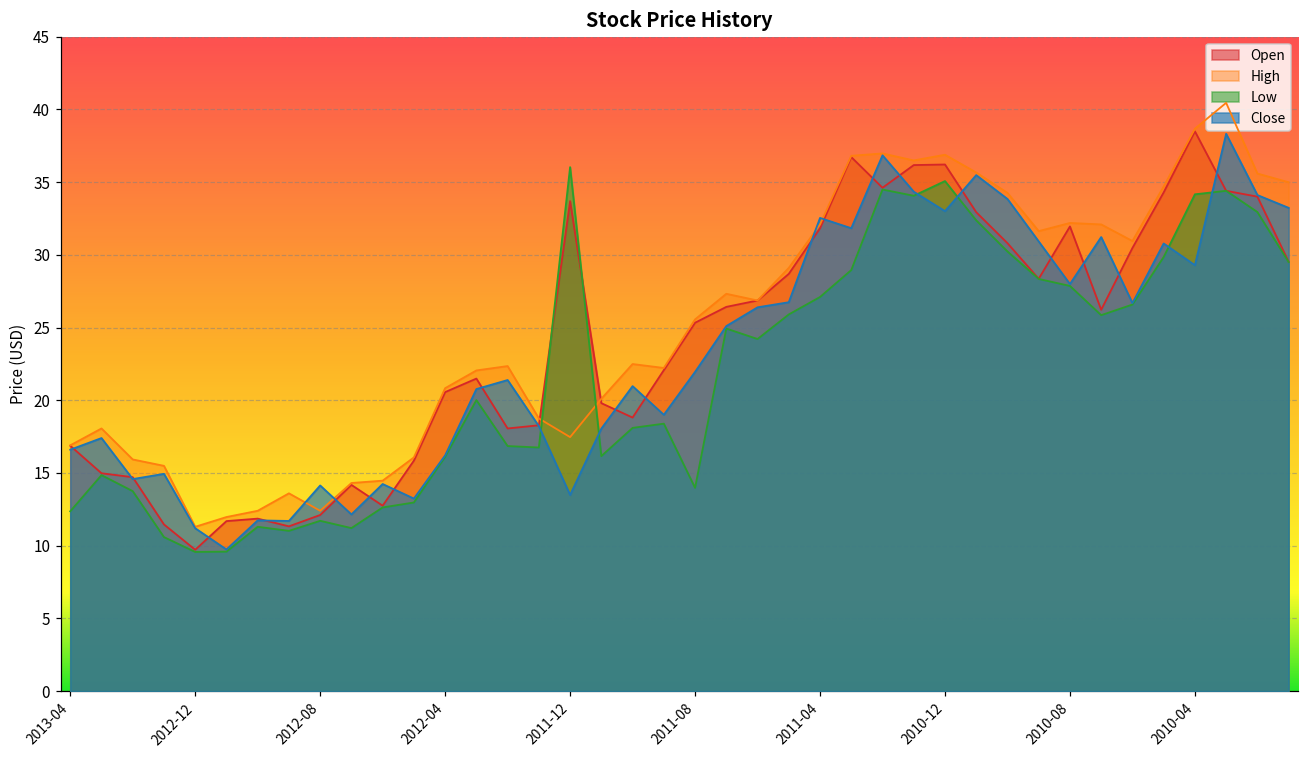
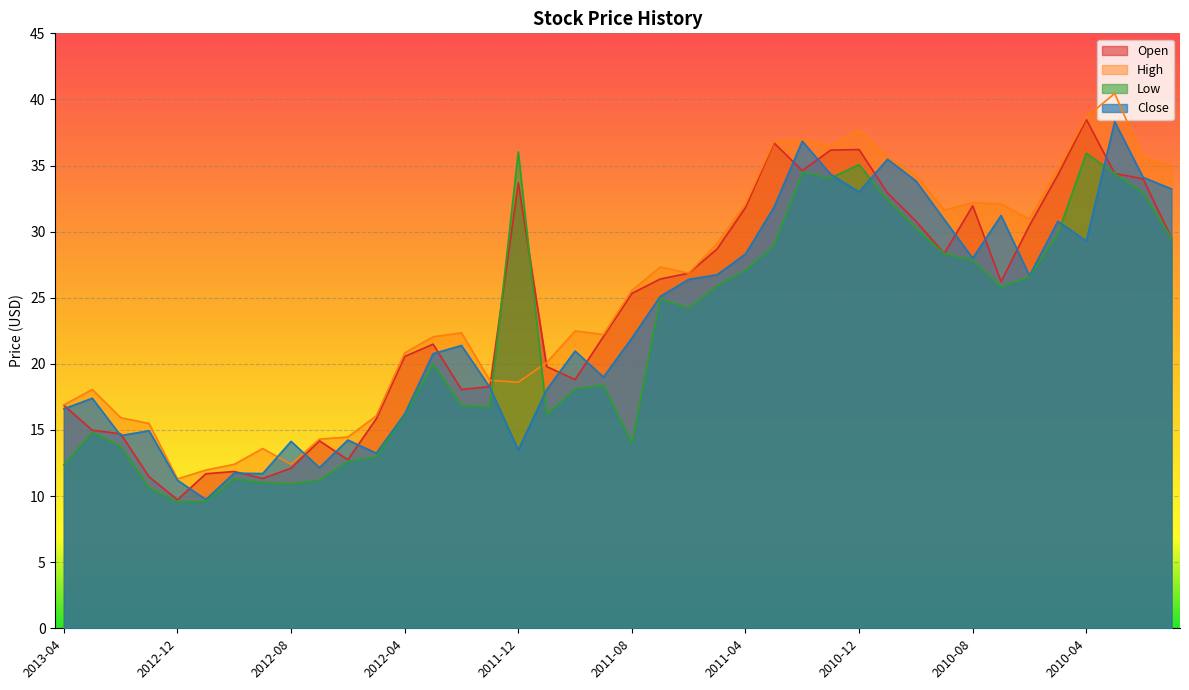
Low, 2012-08: 11.7 -> 10.9
High, 2011-12: 17.5 -> 18.6
Close, 2011-04: 32.5 -> 28.3
High, 2010-12: 36.9 -> 37.7
Low, 2010-04: 34.2 -> 35.9
